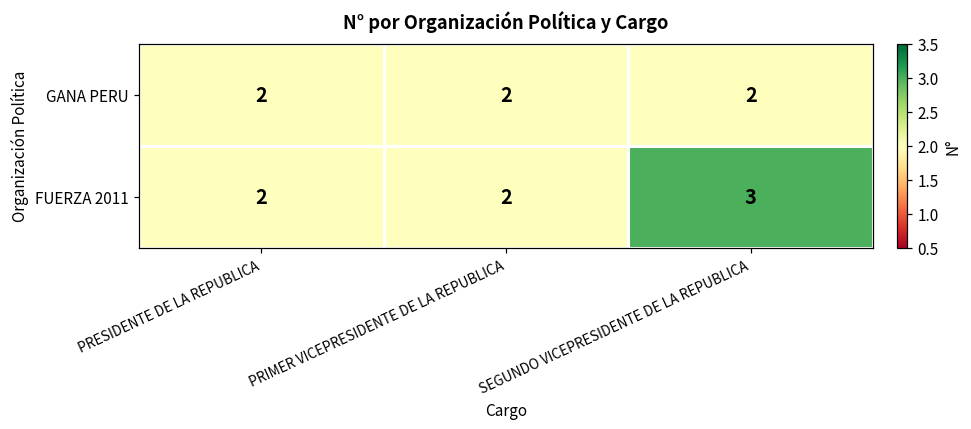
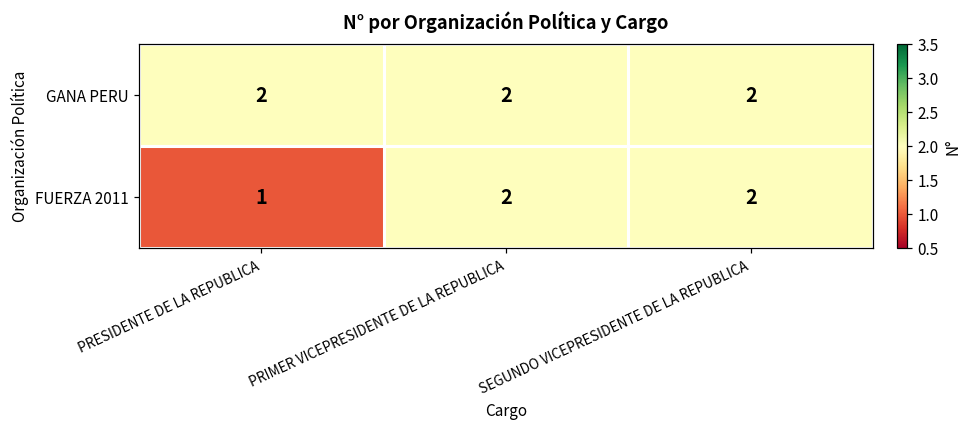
FUERZA 2011, PRESIDENTE DE LA REPUBLICA: 2 -> 1
FUERZA 2011, SEGUNDO VICEPRESIDENTE DE LA REPUBLICA: 3 -> 2
